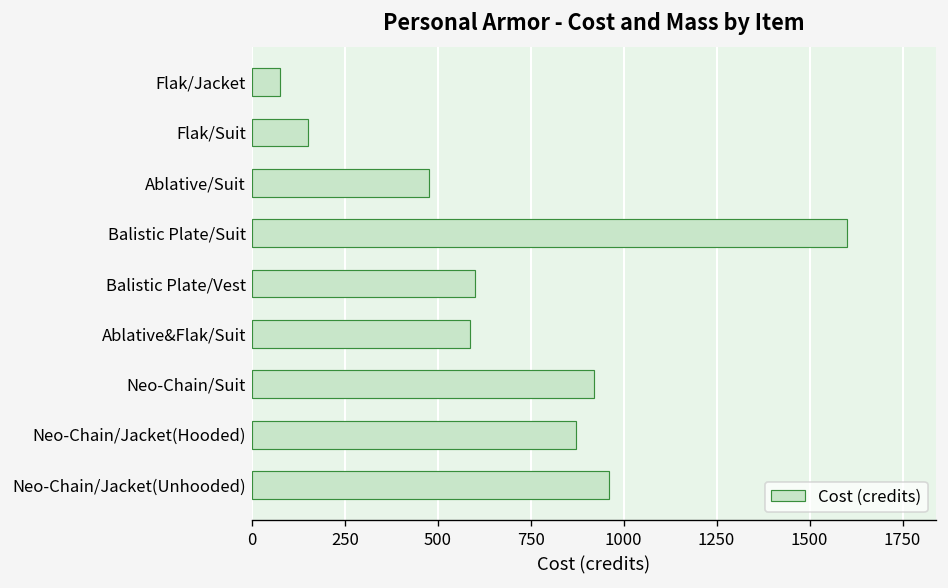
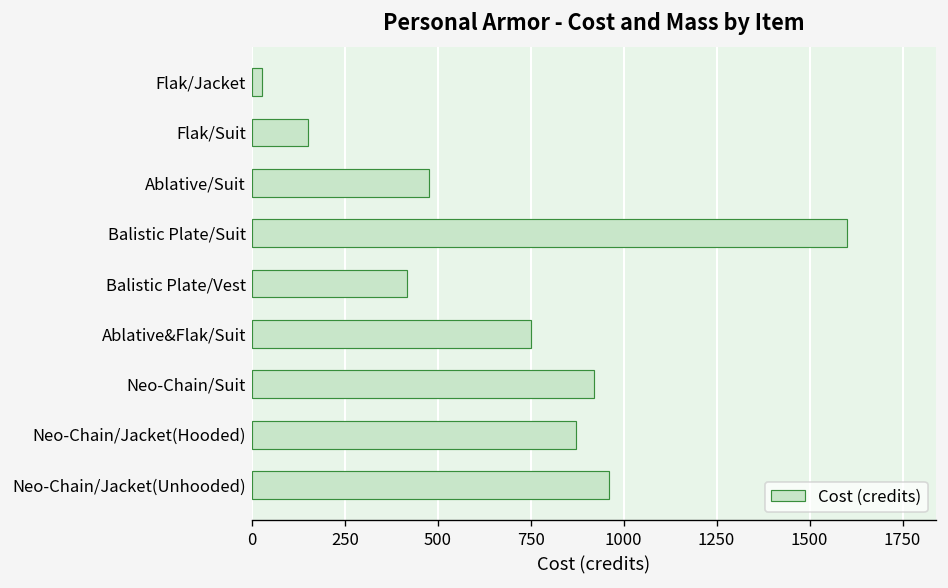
Flak/Jacket: 80 -> 30
Balistic Plate/Vest: 600 -> 420
Ablative&Flak/Suit: 590 -> 750
